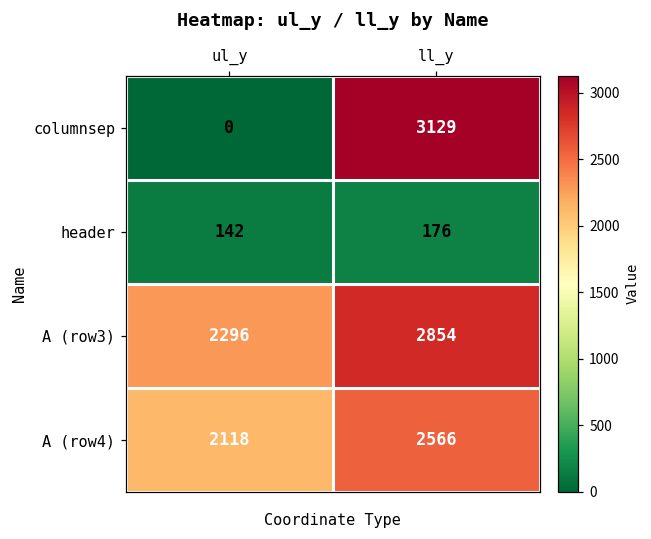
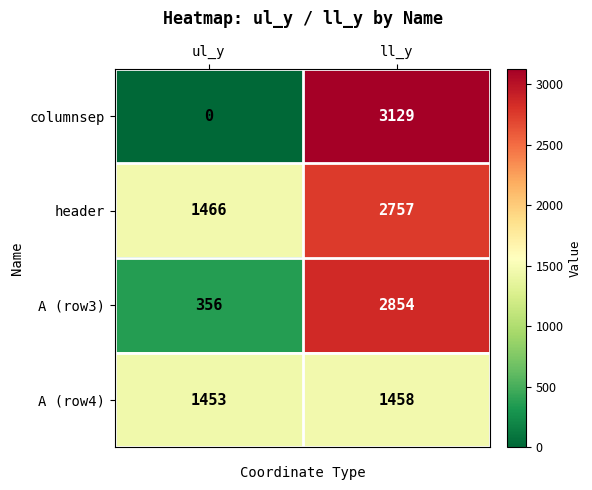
header, ul_y: 142 -> 1466
header, ll_y: 176 -> 2757
A (row3), ul_y: 2296 -> 356
A (row4), ul_y: 2118 -> 1453
A (row4), ll_y: 2566 -> 1458
